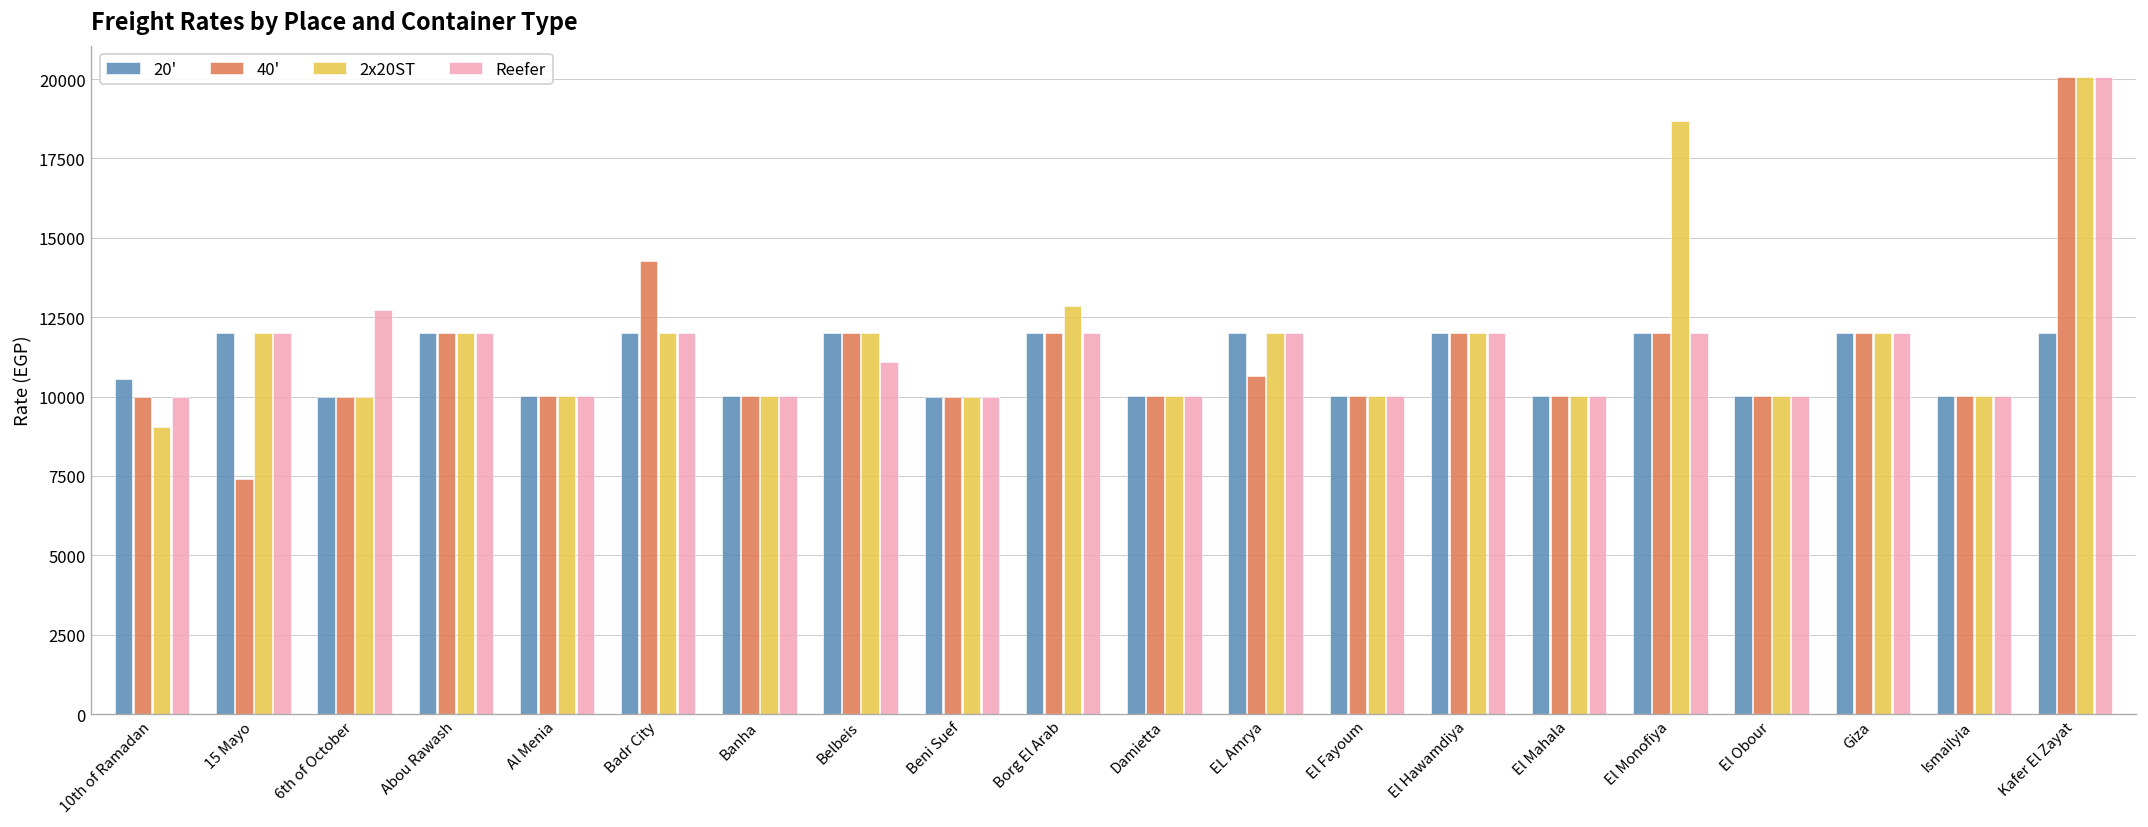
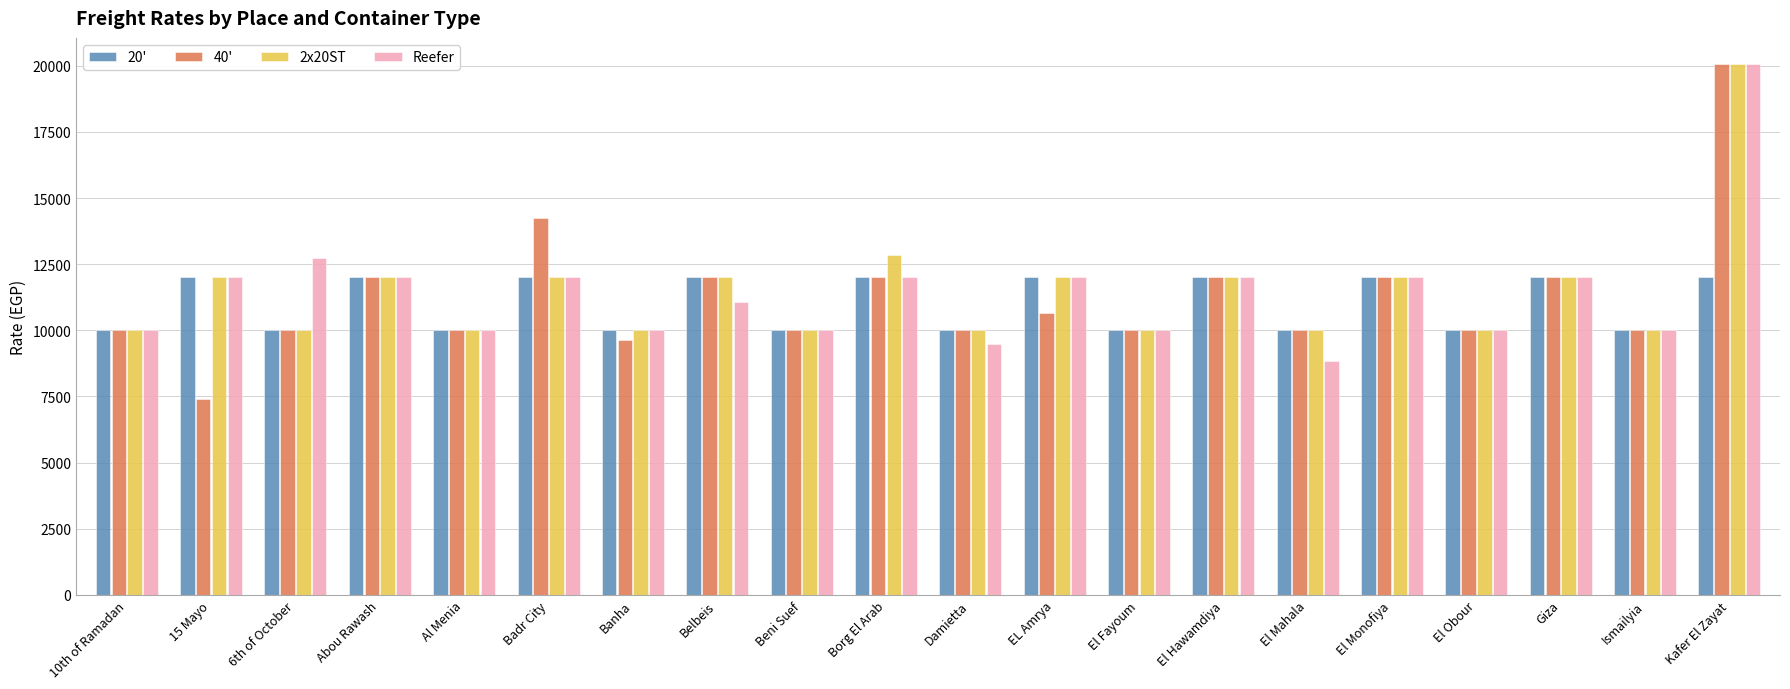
20', 10th of Ramadan: 10600 -> 10000
2x20ST, 10th of Ramadan: 9000 -> 10000
40', Banha: 10000 -> 9600
Reefer, Damietta: 10000 -> 9500
Reefer, El Mahala: 10000 -> 8800
2x20ST, El Monofiya: 18700 -> 12000
